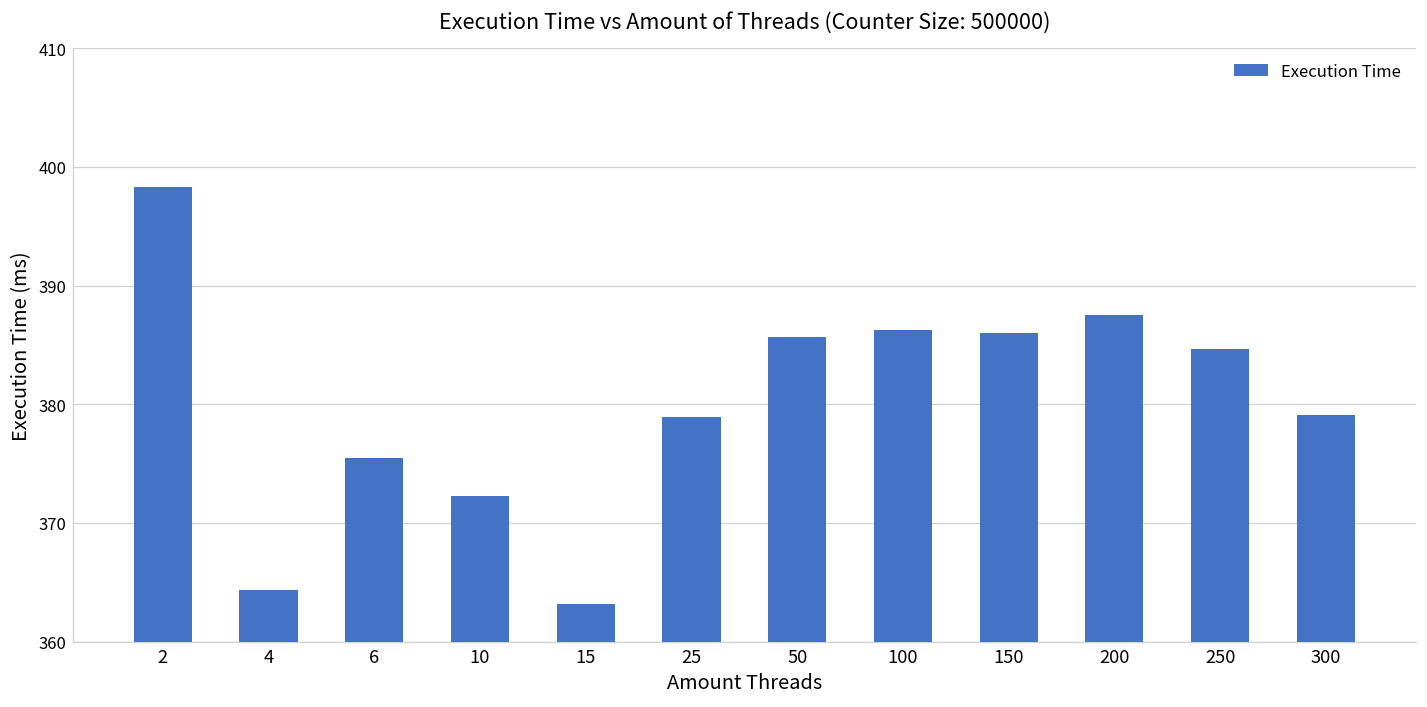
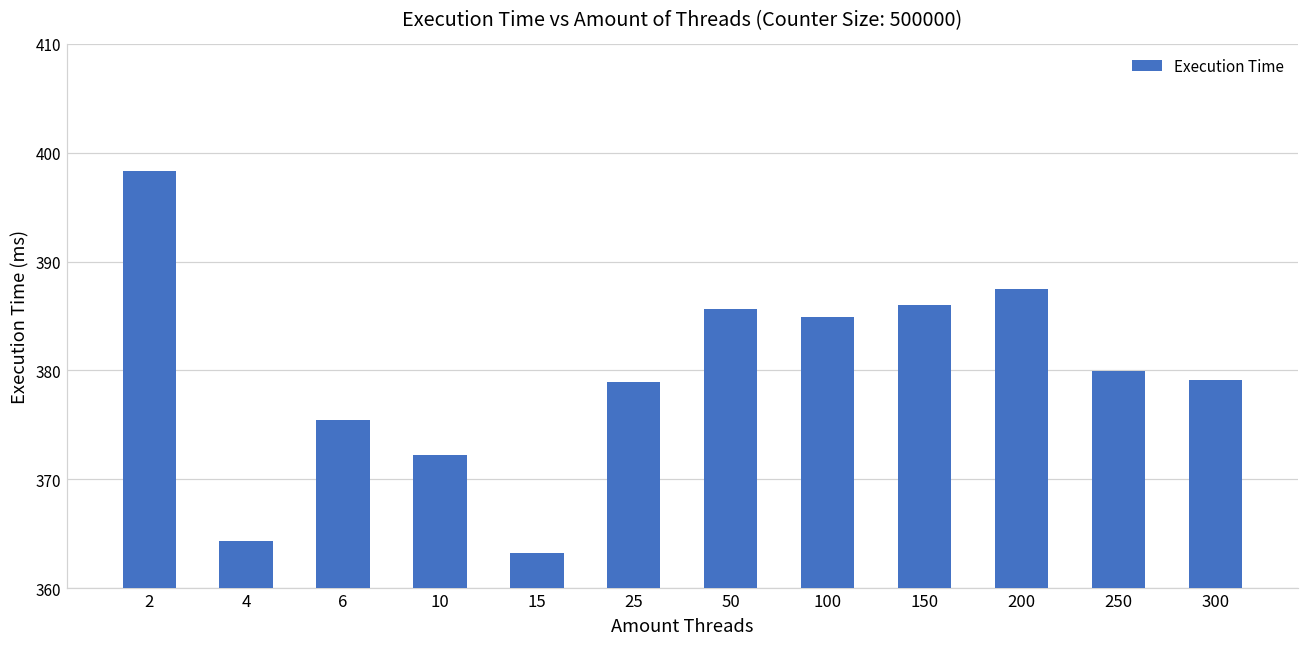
100: 386 -> 385
250: 385 -> 380
